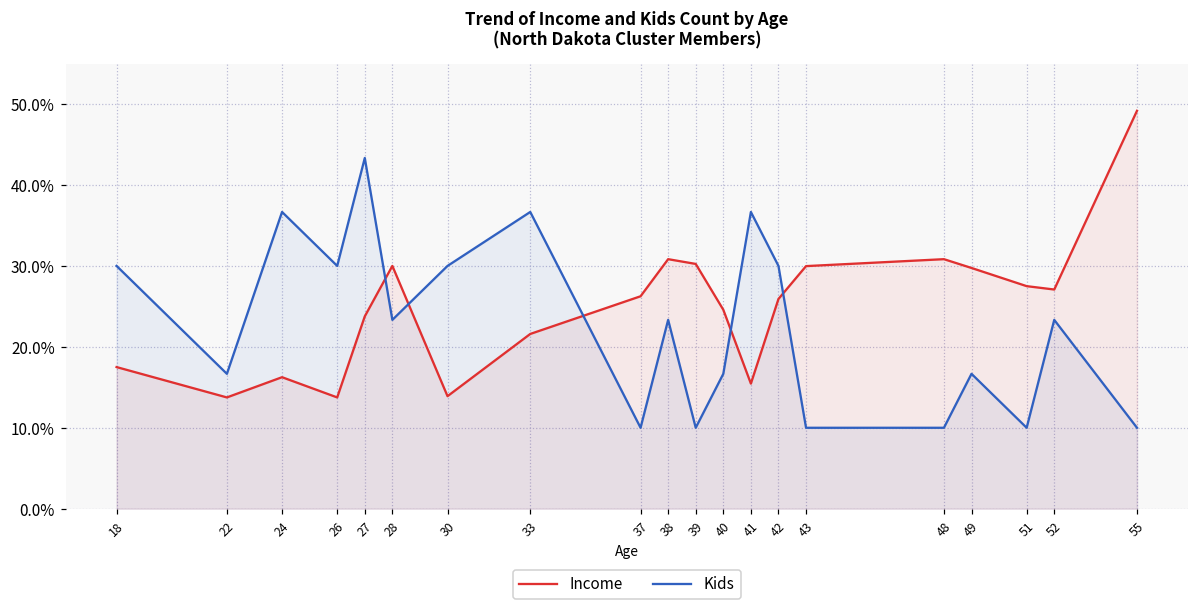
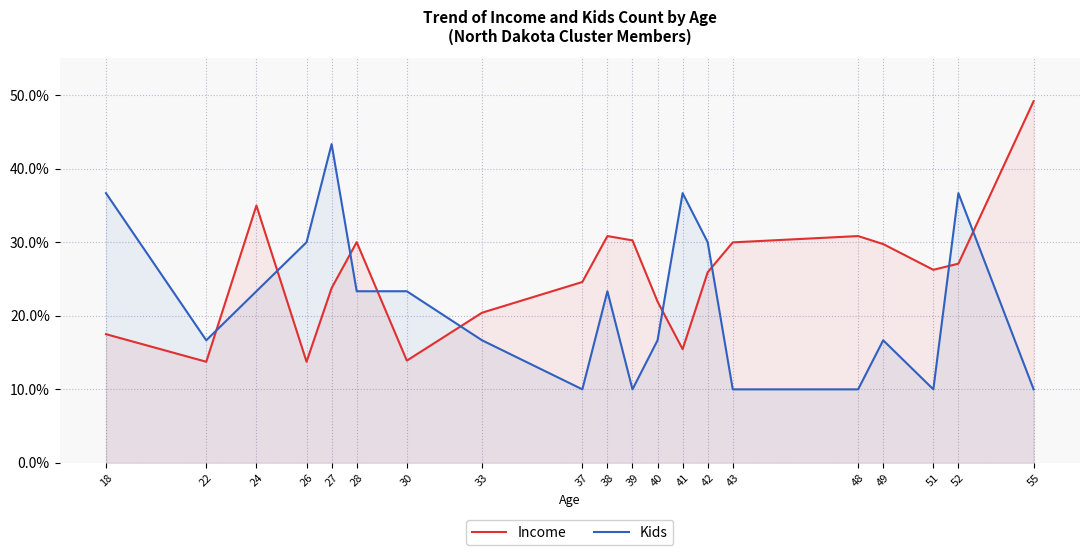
Kids, 18: 30% -> 37%
Income, 24: 16% -> 35%
Kids, 24: 37% -> 23%
Kids, 30: 30% -> 23%
Income, 33: 22% -> 20%
Kids, 33: 37% -> 17%
Income, 37: 26% -> 25%
Income, 40: 25% -> 22%
Income, 51: 28% -> 26%
Kids, 52: 23% -> 37%
